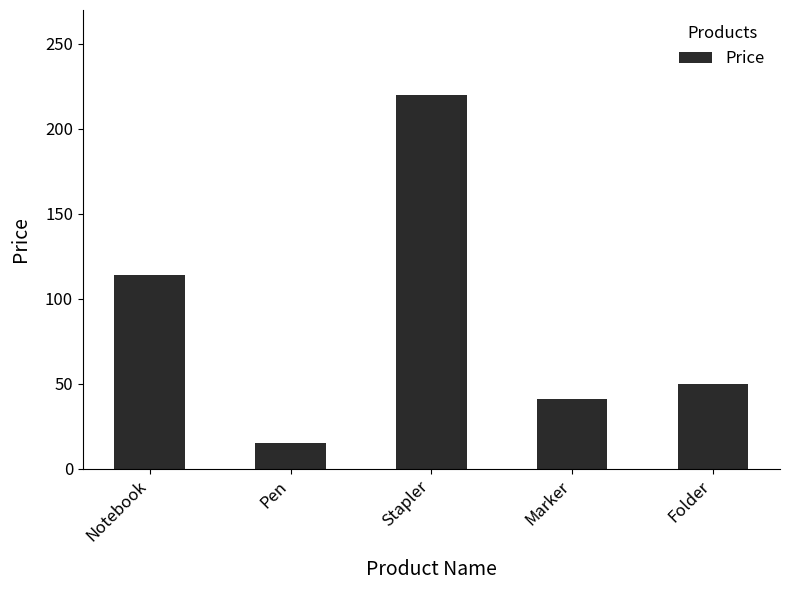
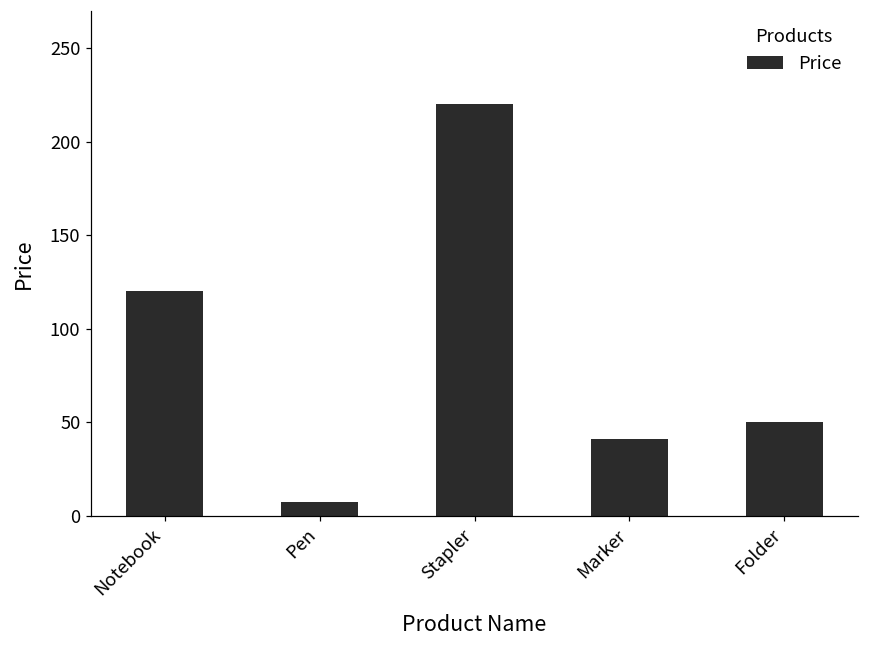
Notebook: 114 -> 120
Pen: 15 -> 7
